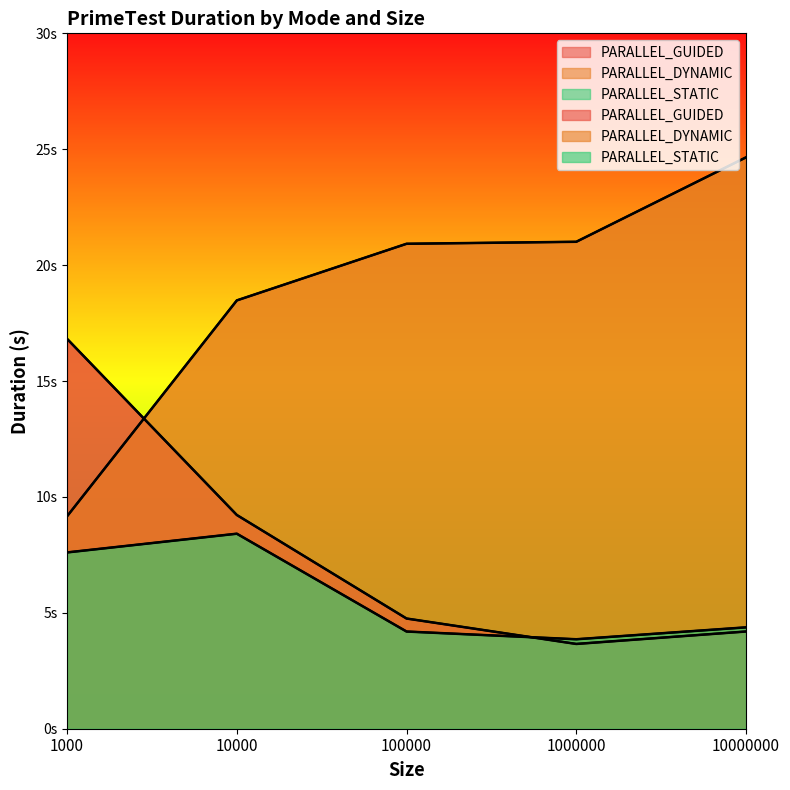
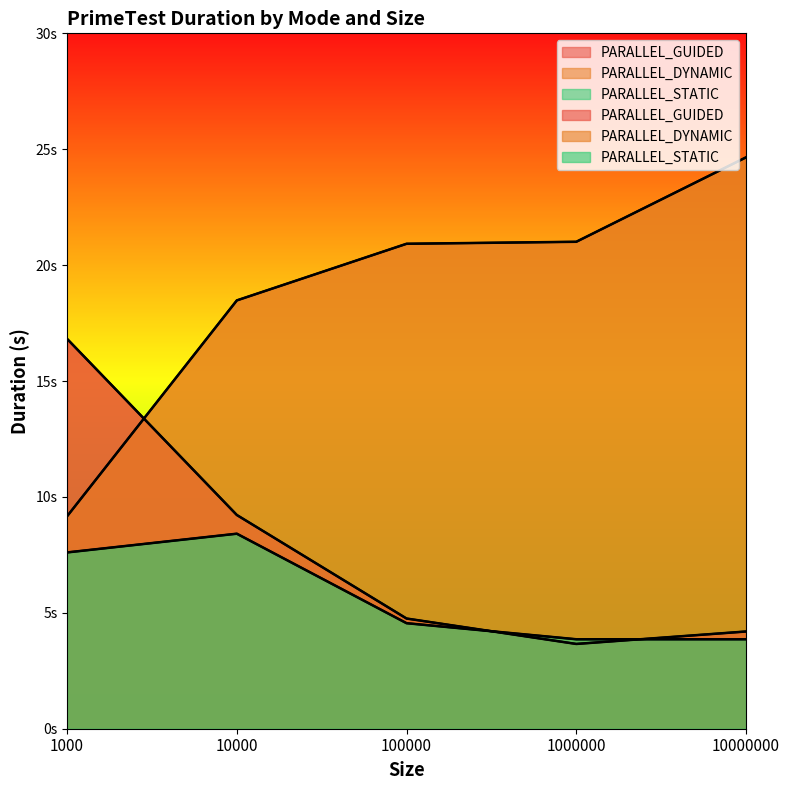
PARALLEL_STATIC, 100000: 4.2s -> 4.6s
PARALLEL_STATIC, 10000000: 4.4s -> 3.9s
